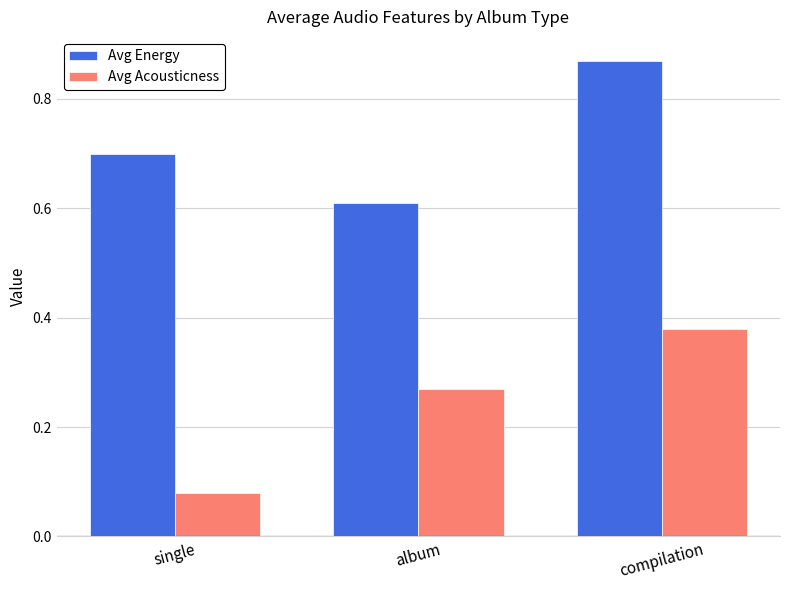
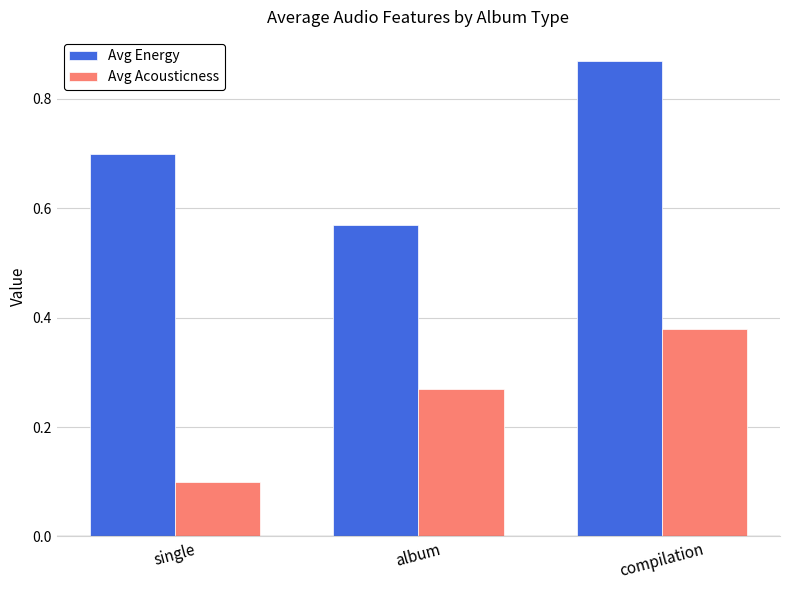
Avg Acousticness, single: 0.08 -> 0.10
Avg Energy, album: 0.61 -> 0.57
